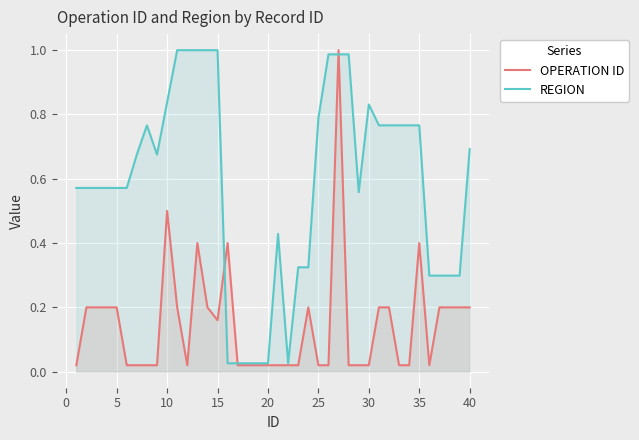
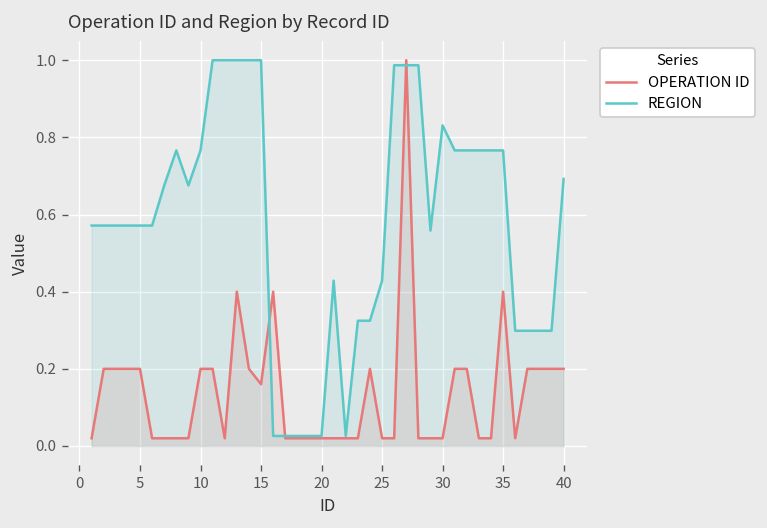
OPERATION ID, 10: 0.50 -> 0.20
REGION, 10: 0.84 -> 0.77
REGION, 25: 0.79 -> 0.43
